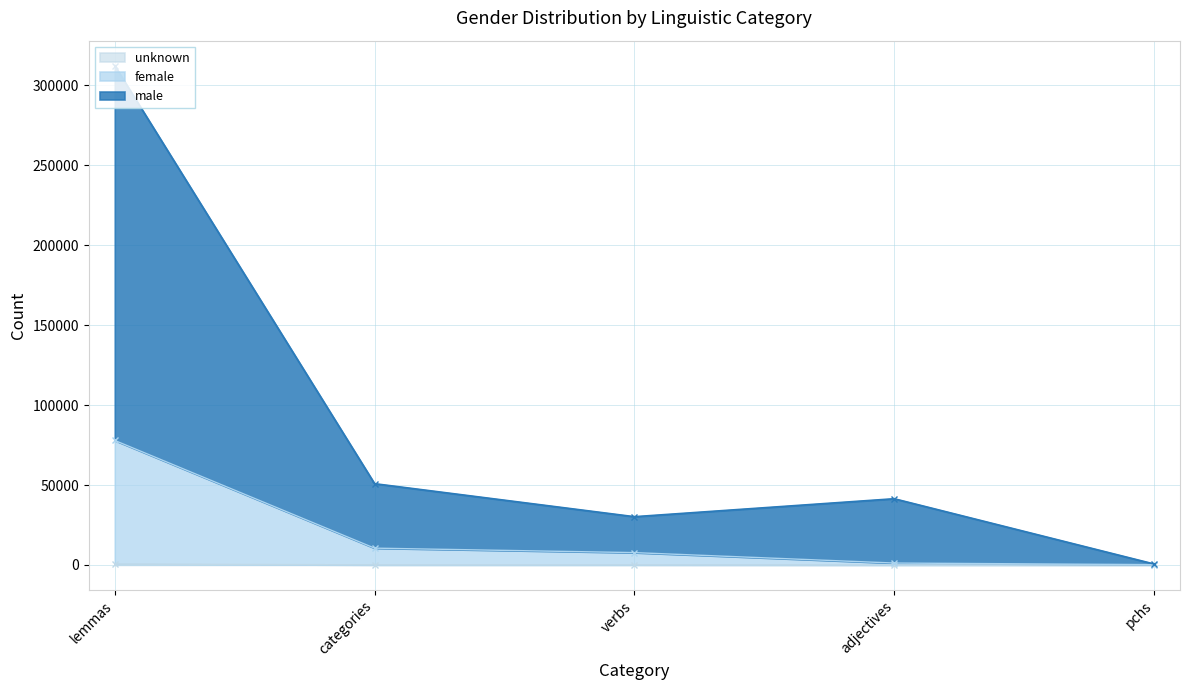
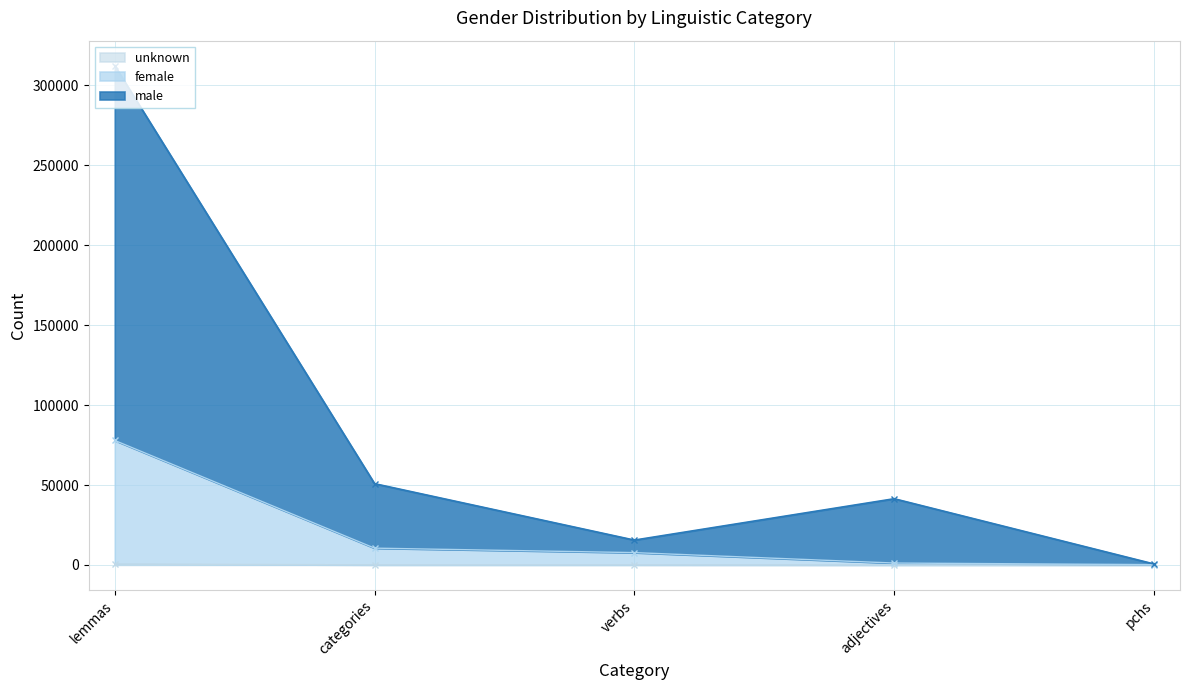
male, verbs: 22000 -> 8000
